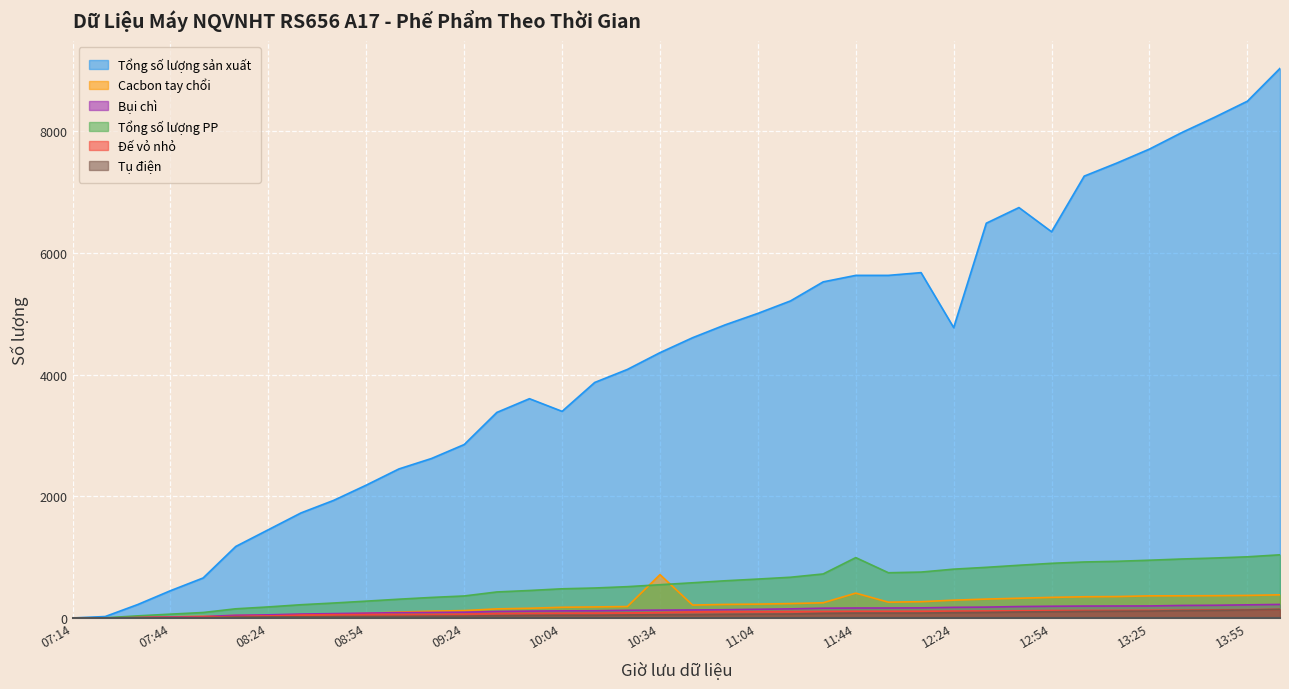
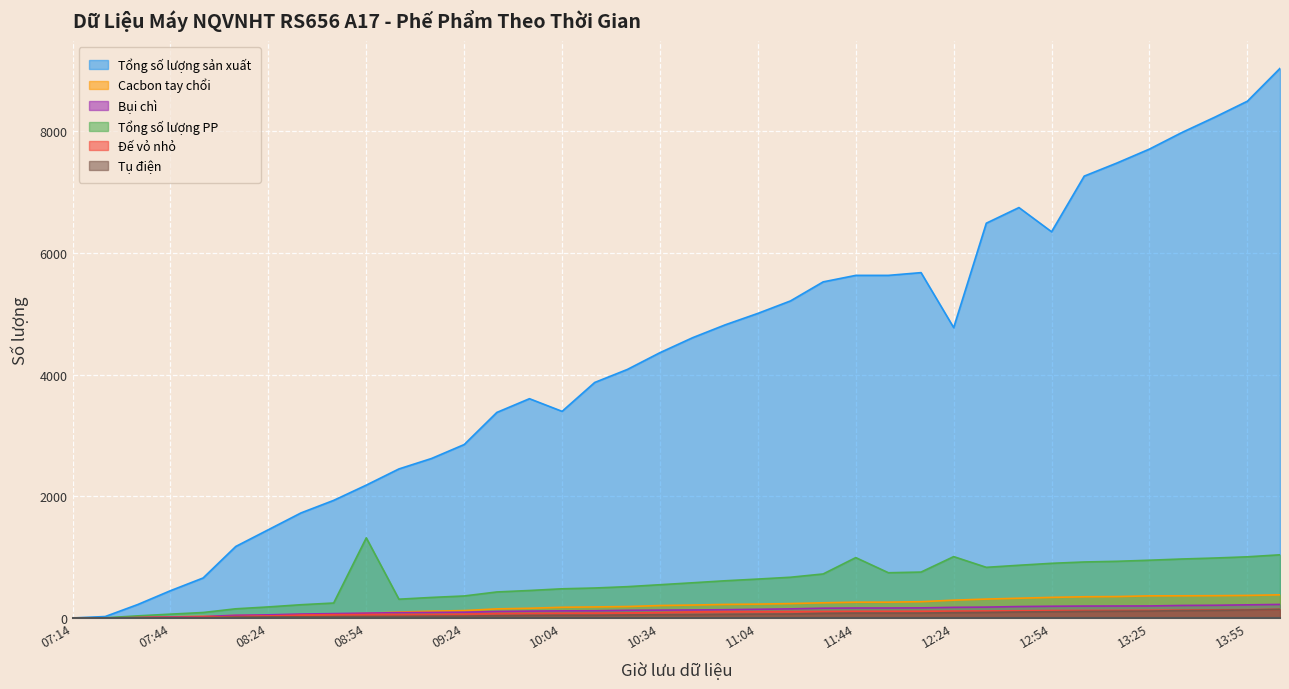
Tổng số lượng PP, 08:54: 300 -> 1300
Cacbon tay chổi, 10:34: 700 -> 200
Cacbon tay chổi, 11:44: 400 -> 300
Tổng số lượng PP, 12:24: 800 -> 1000
